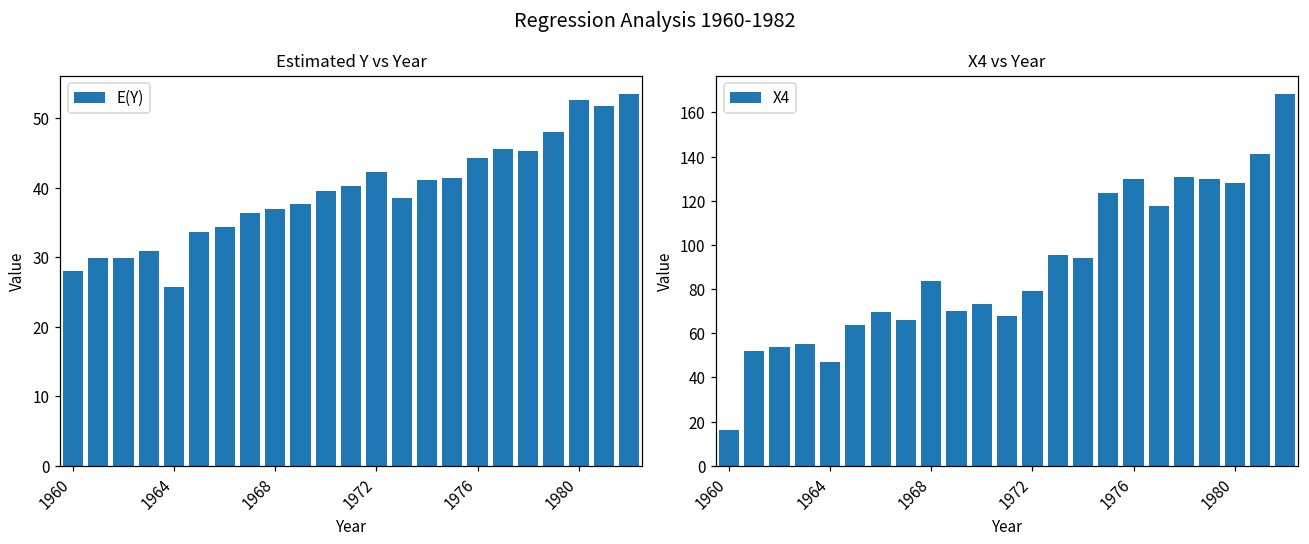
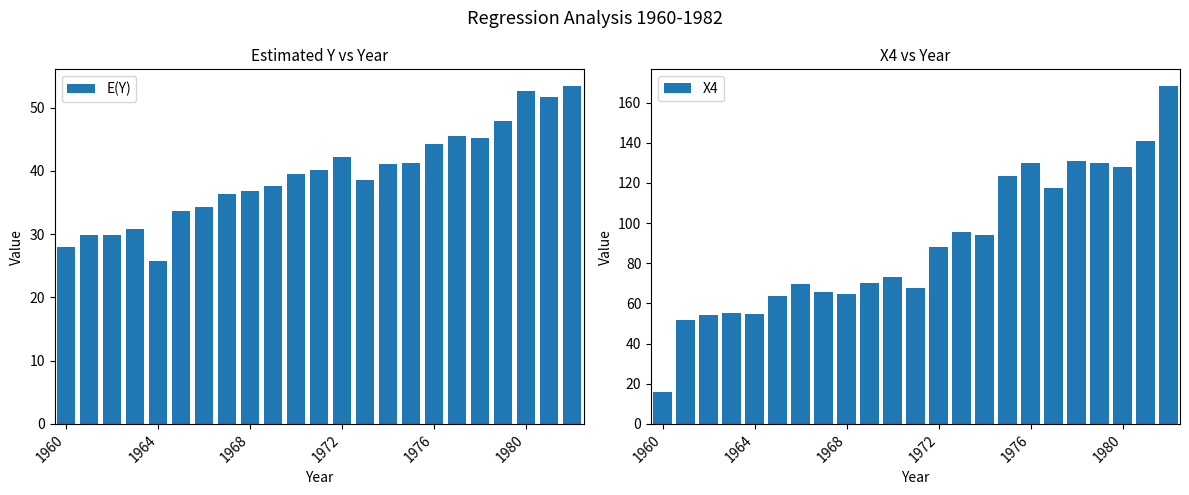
X4 vs Year, 1964: 47 -> 55
X4 vs Year, 1968: 84 -> 65
X4 vs Year, 1972: 79 -> 88
